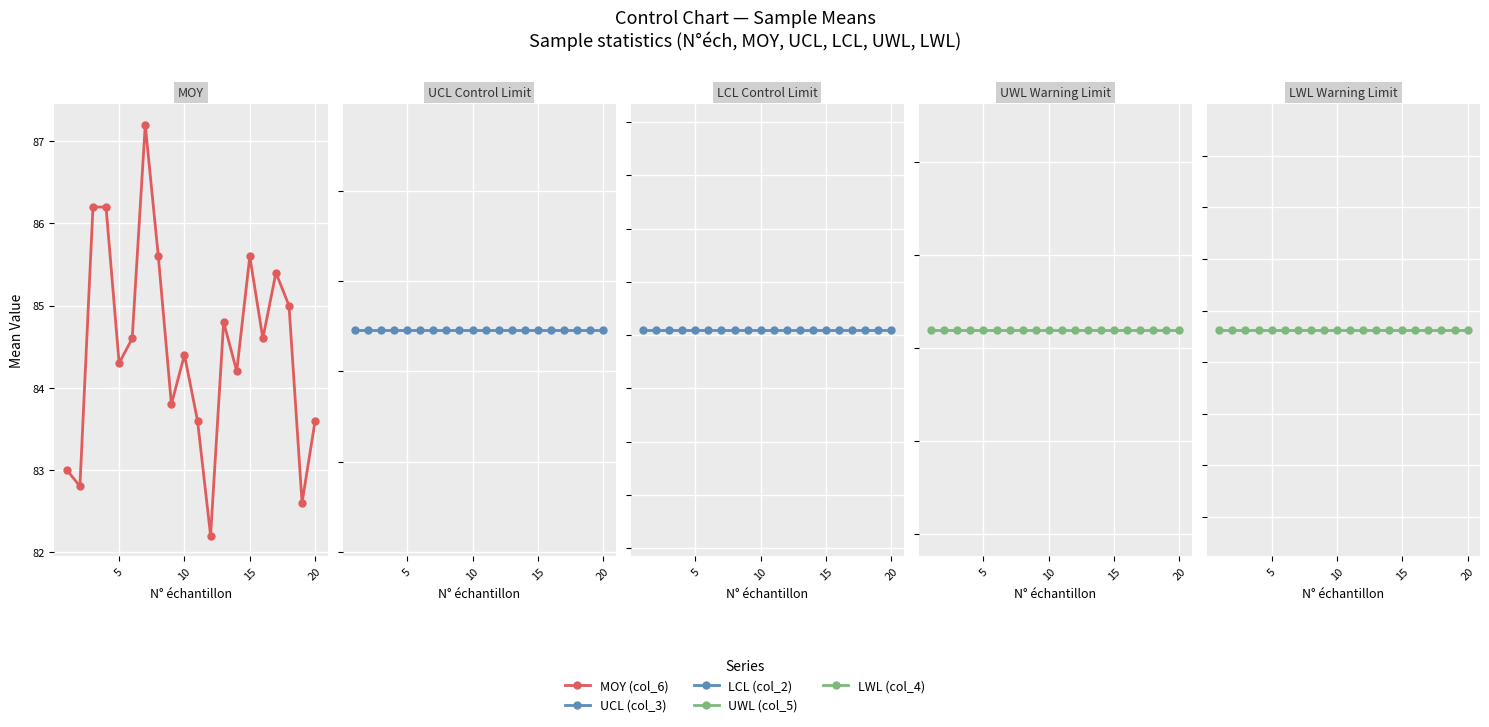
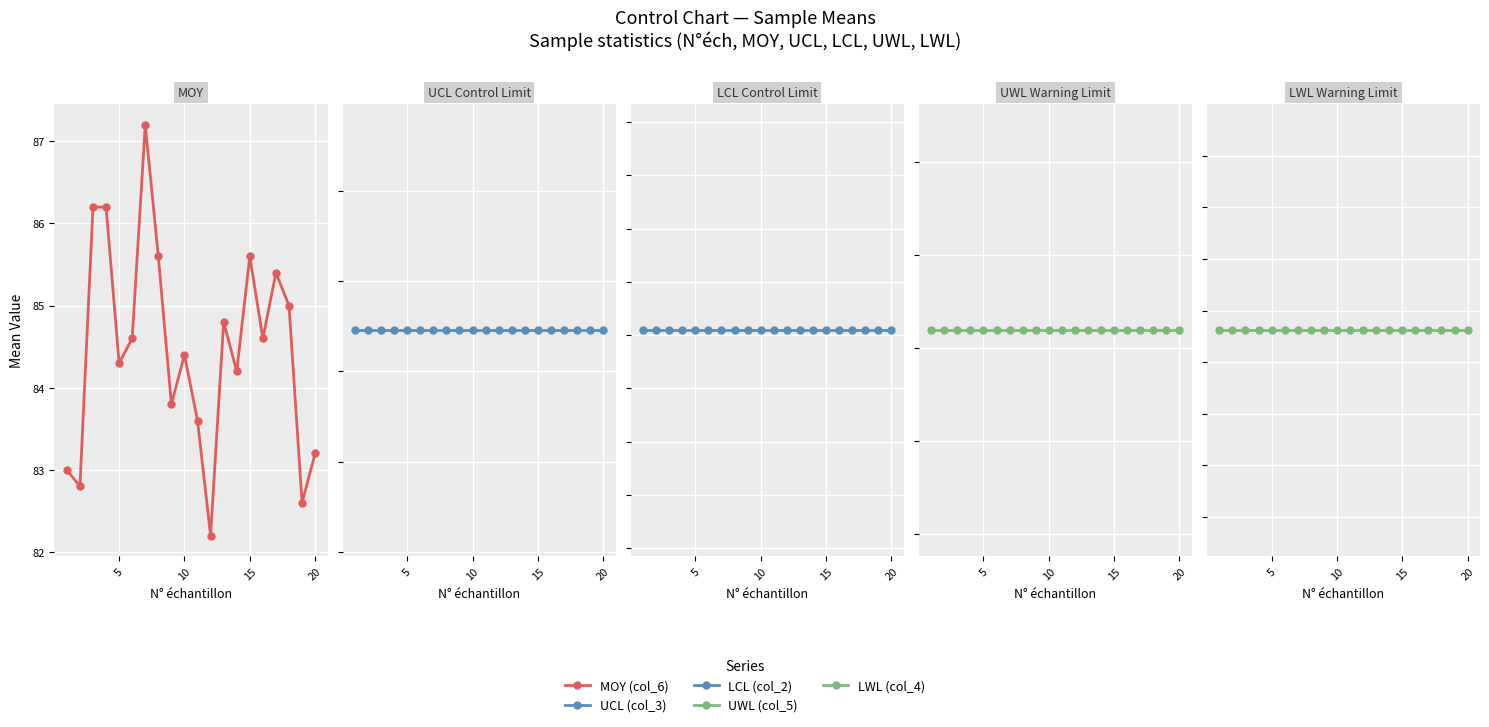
MOY, 20: 83.6 -> 83.2
